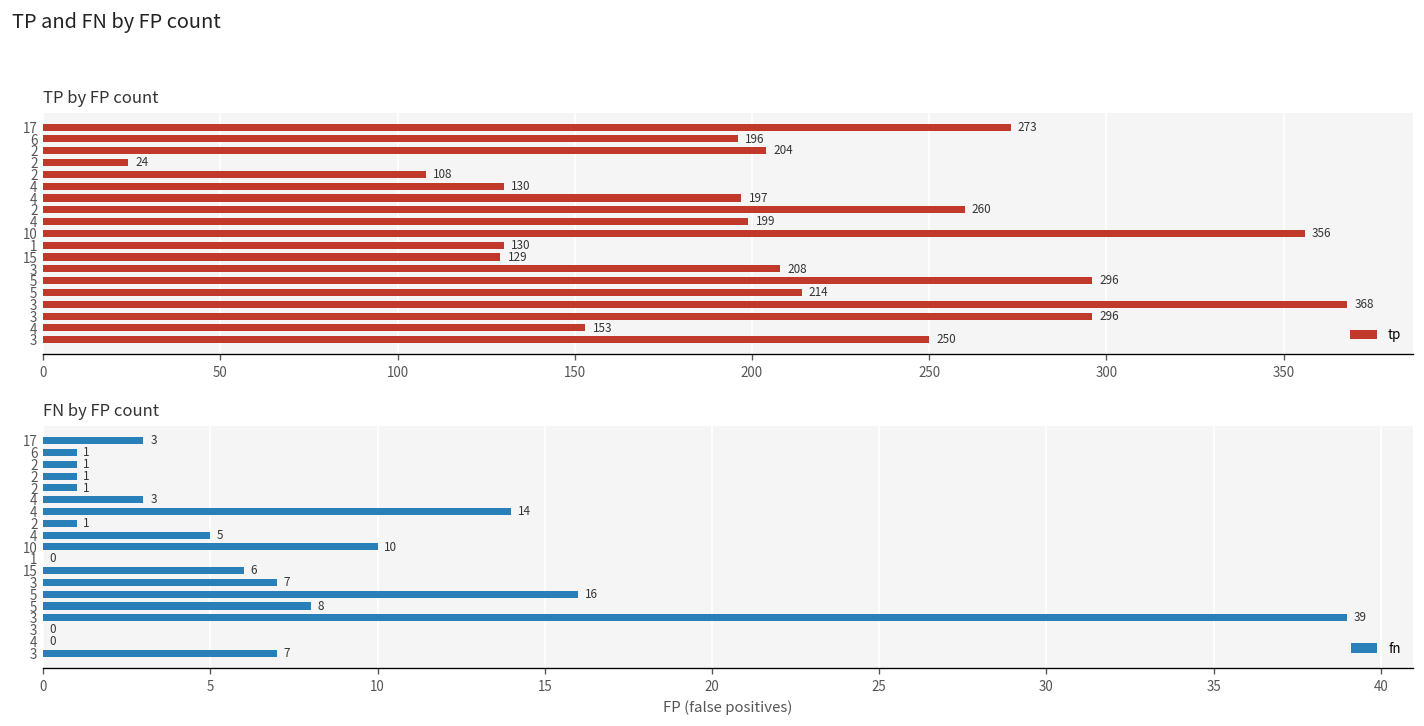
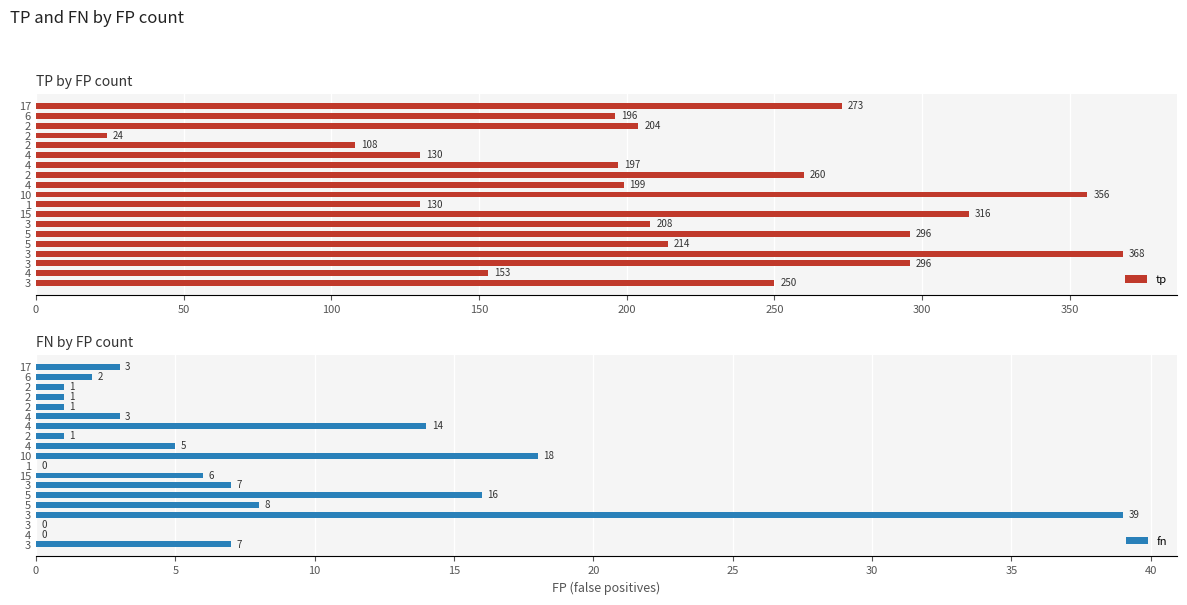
TP by FP count, 15: 129 -> 316
FN by FP count, 6: 1 -> 2
FN by FP count, 10: 10 -> 18
